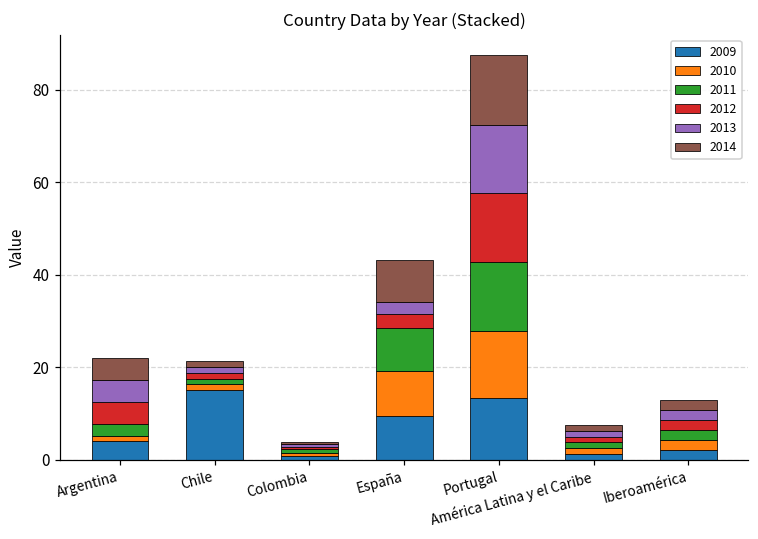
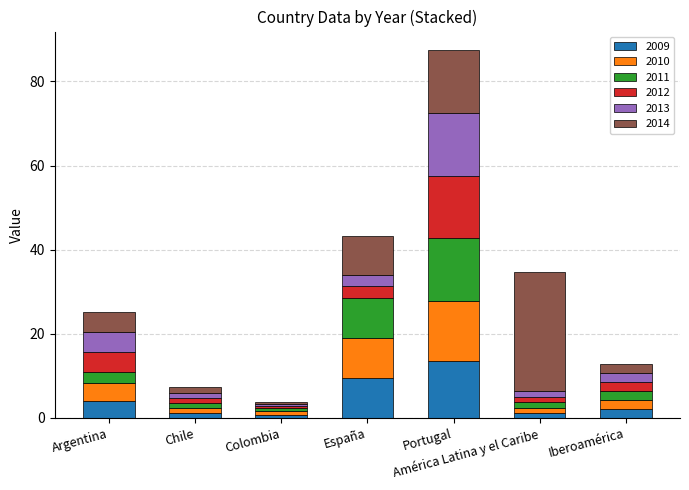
2010, Argentina: 1 -> 4
2009, Chile: 15 -> 1
2014, América Latina y el Caribe: 1 -> 28
